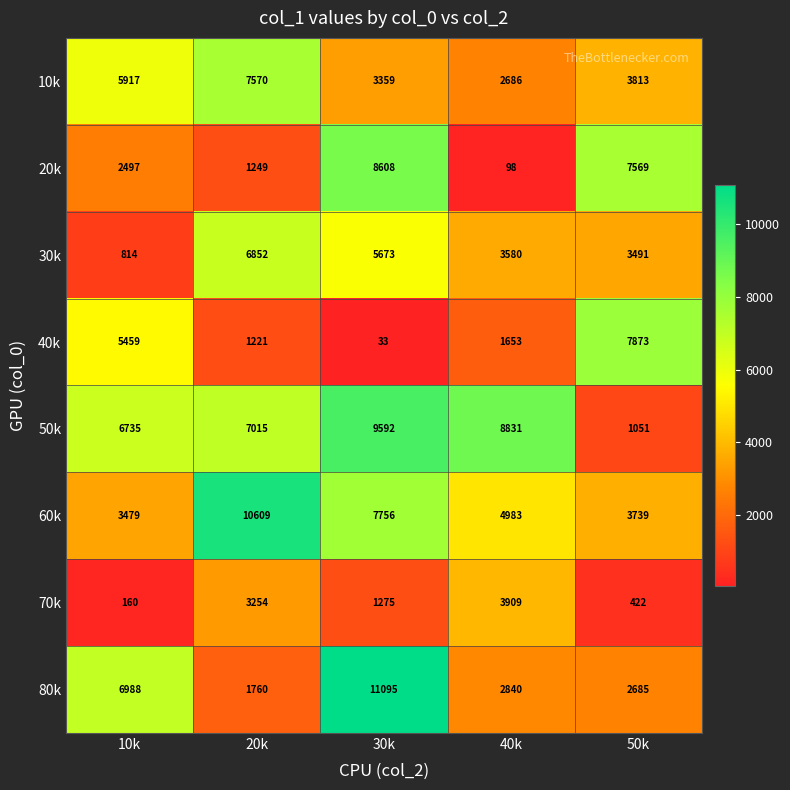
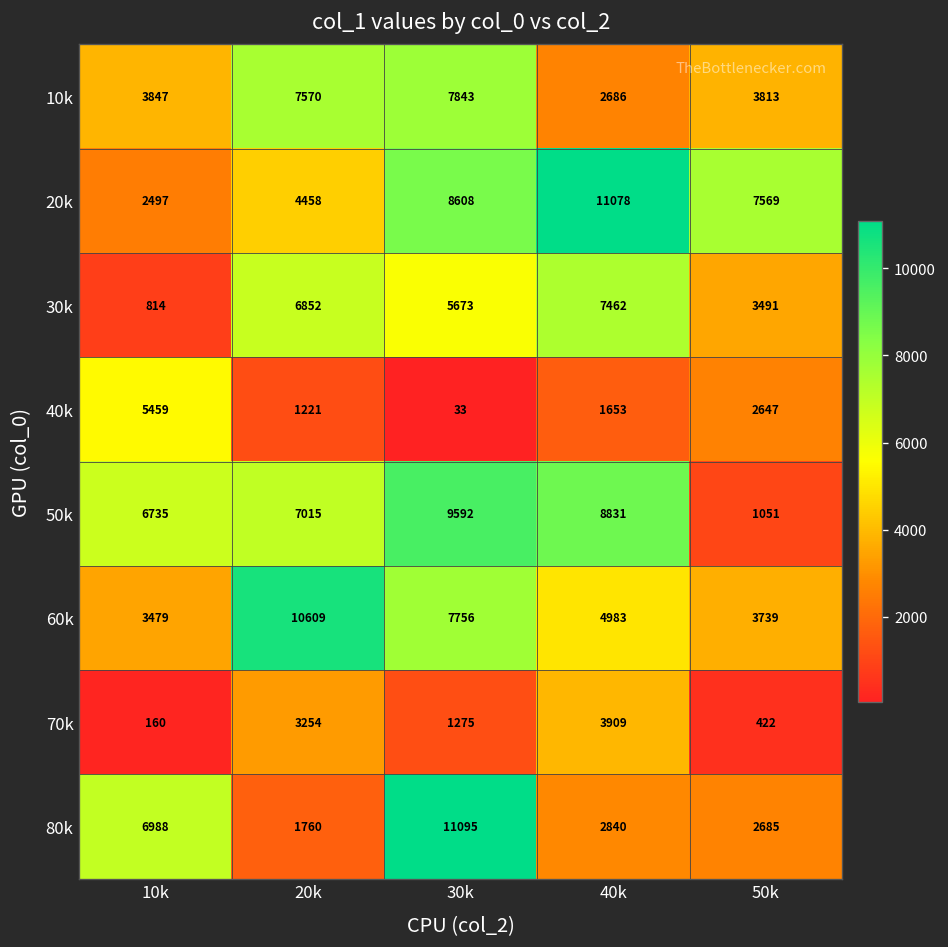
10k, 10k: 5917 -> 3847
10k, 30k: 3359 -> 7843
20k, 20k: 1249 -> 4458
20k, 40k: 98 -> 11078
30k, 40k: 3580 -> 7462
40k, 50k: 7873 -> 2647
